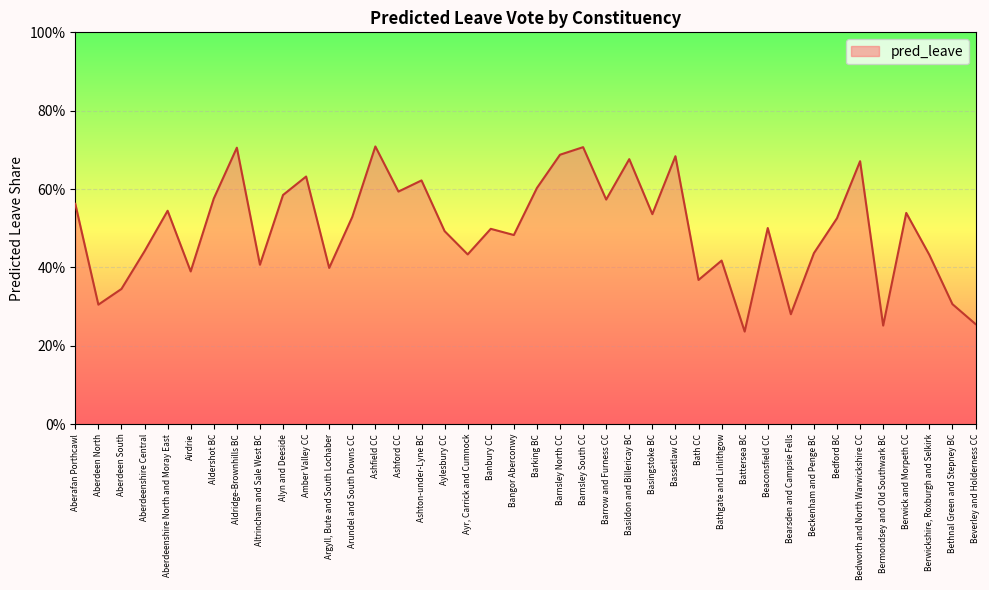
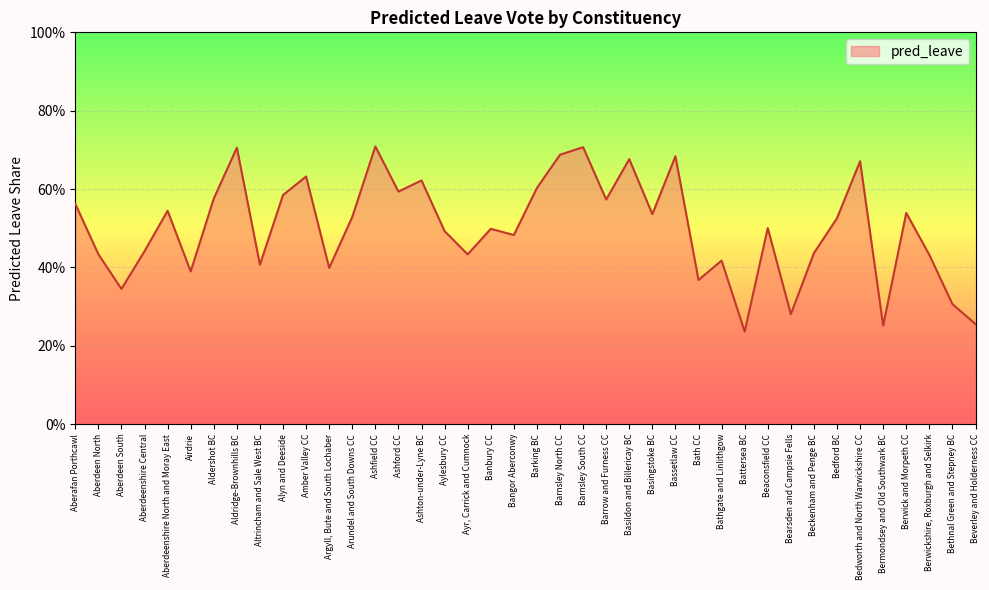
Aberdeen North: 30% -> 43%
